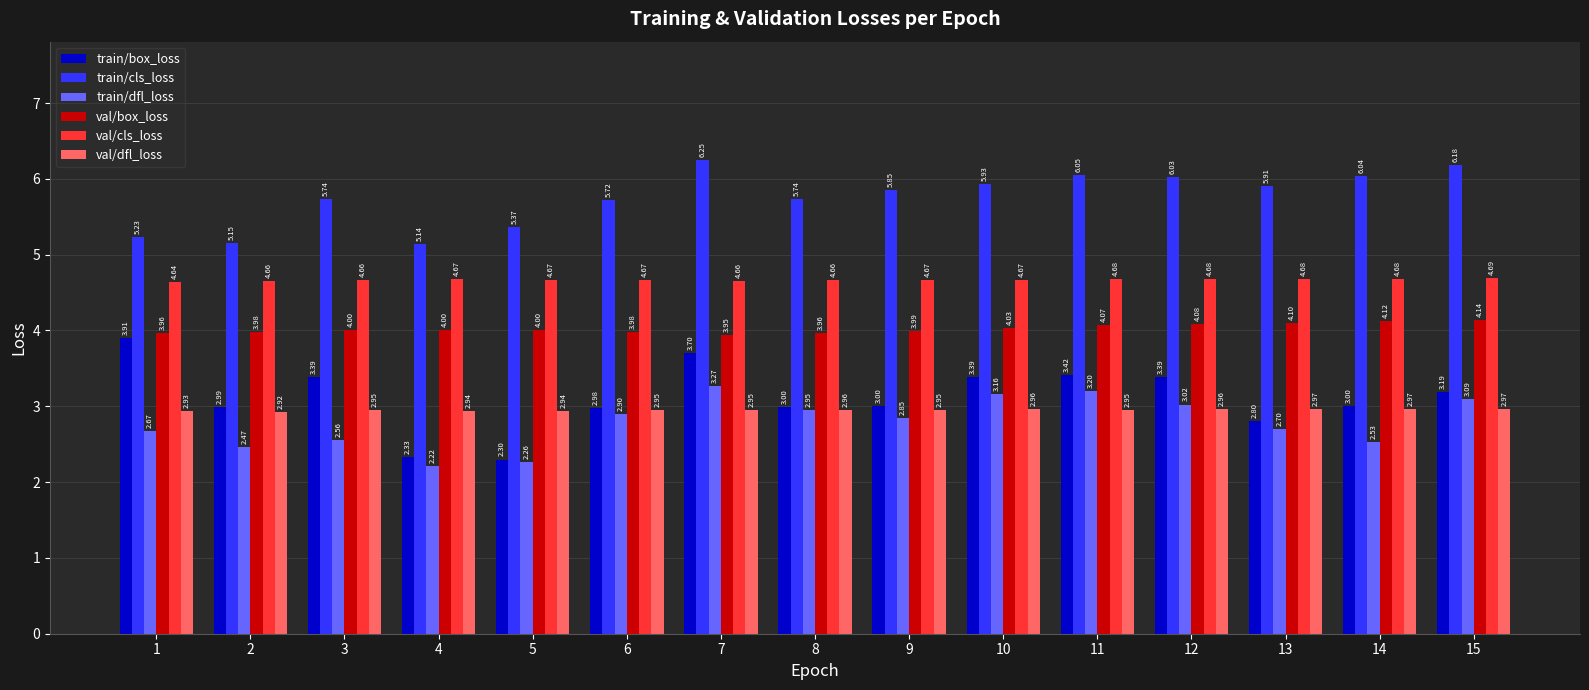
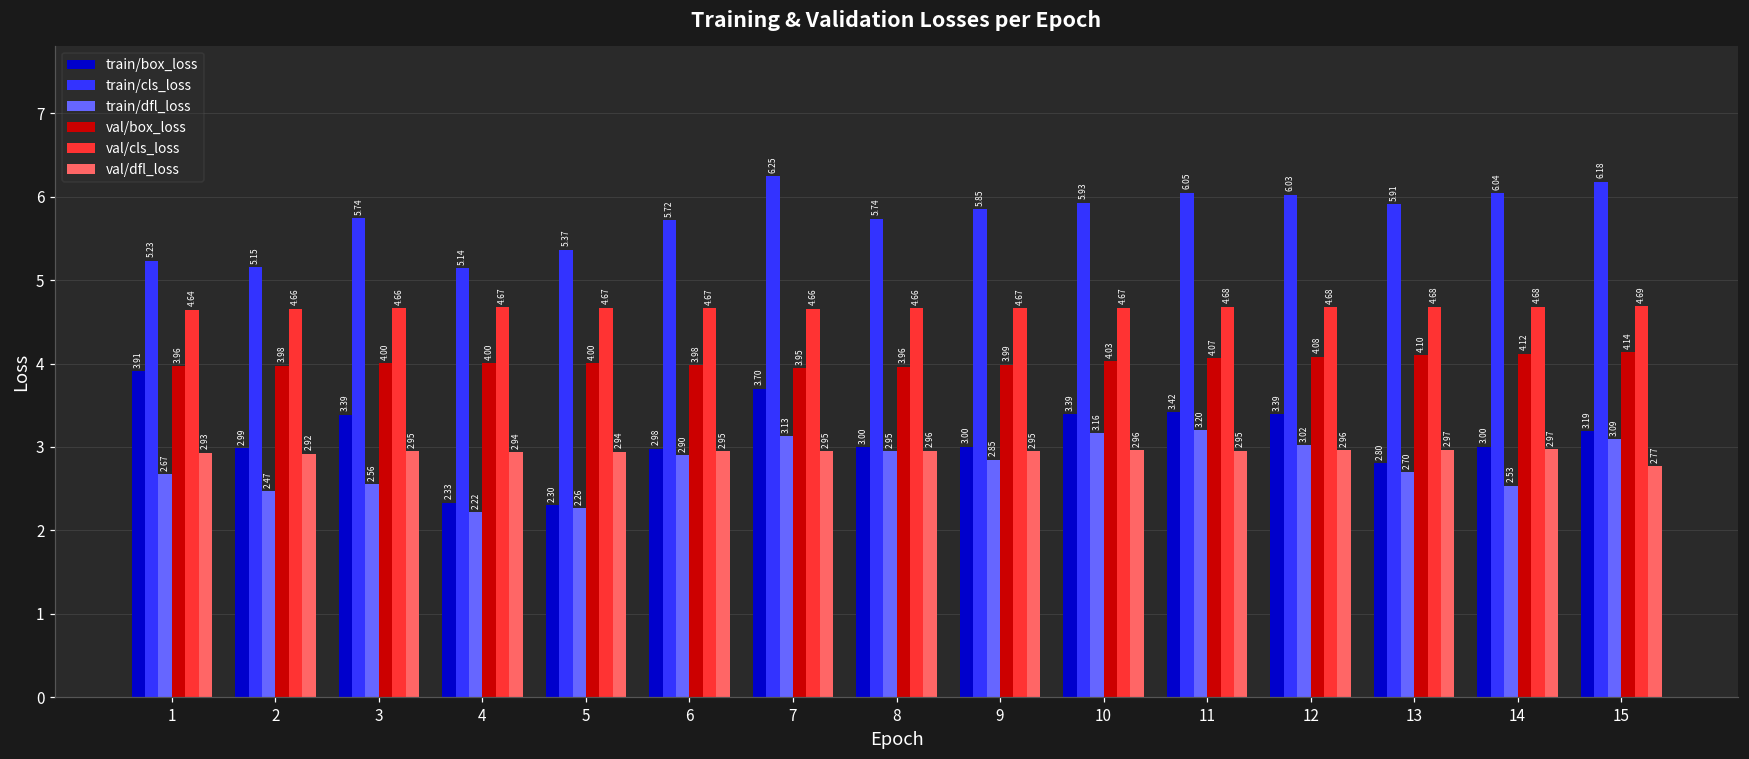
train/dfl_loss, 7: 3.27 -> 3.13
val/dfl_loss, 15: 2.97 -> 2.77
